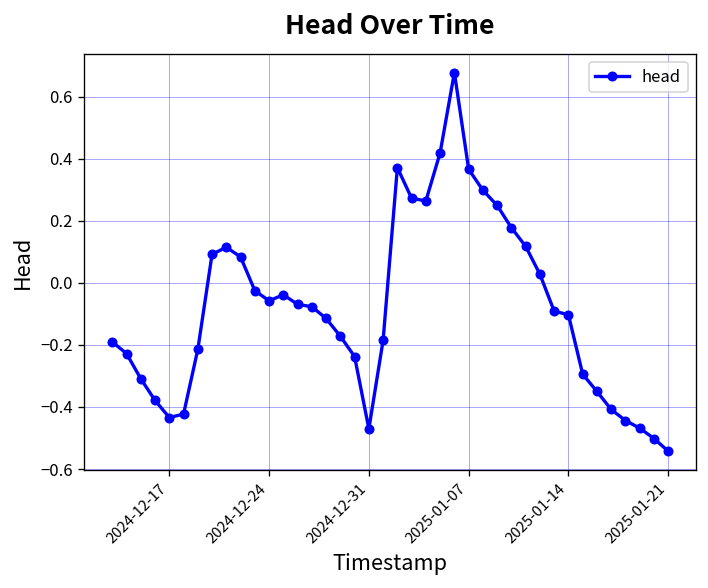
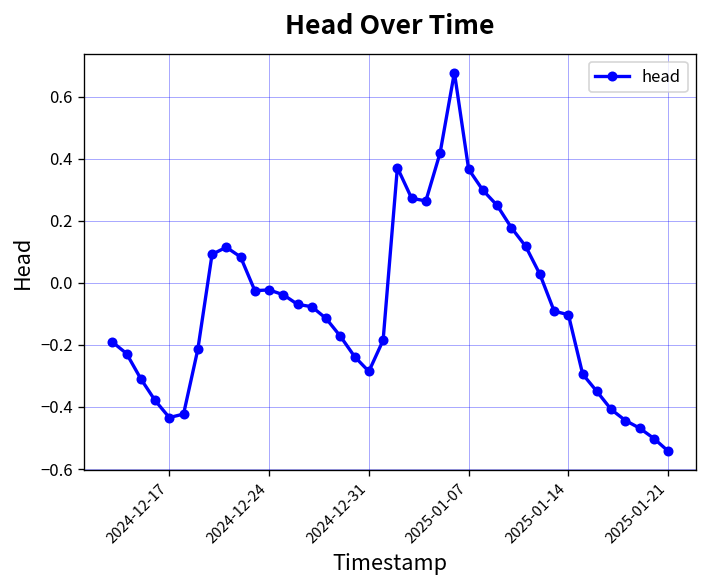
2024-12-24: -0.06 -> -0.02
2024-12-31: -0.47 -> -0.29
